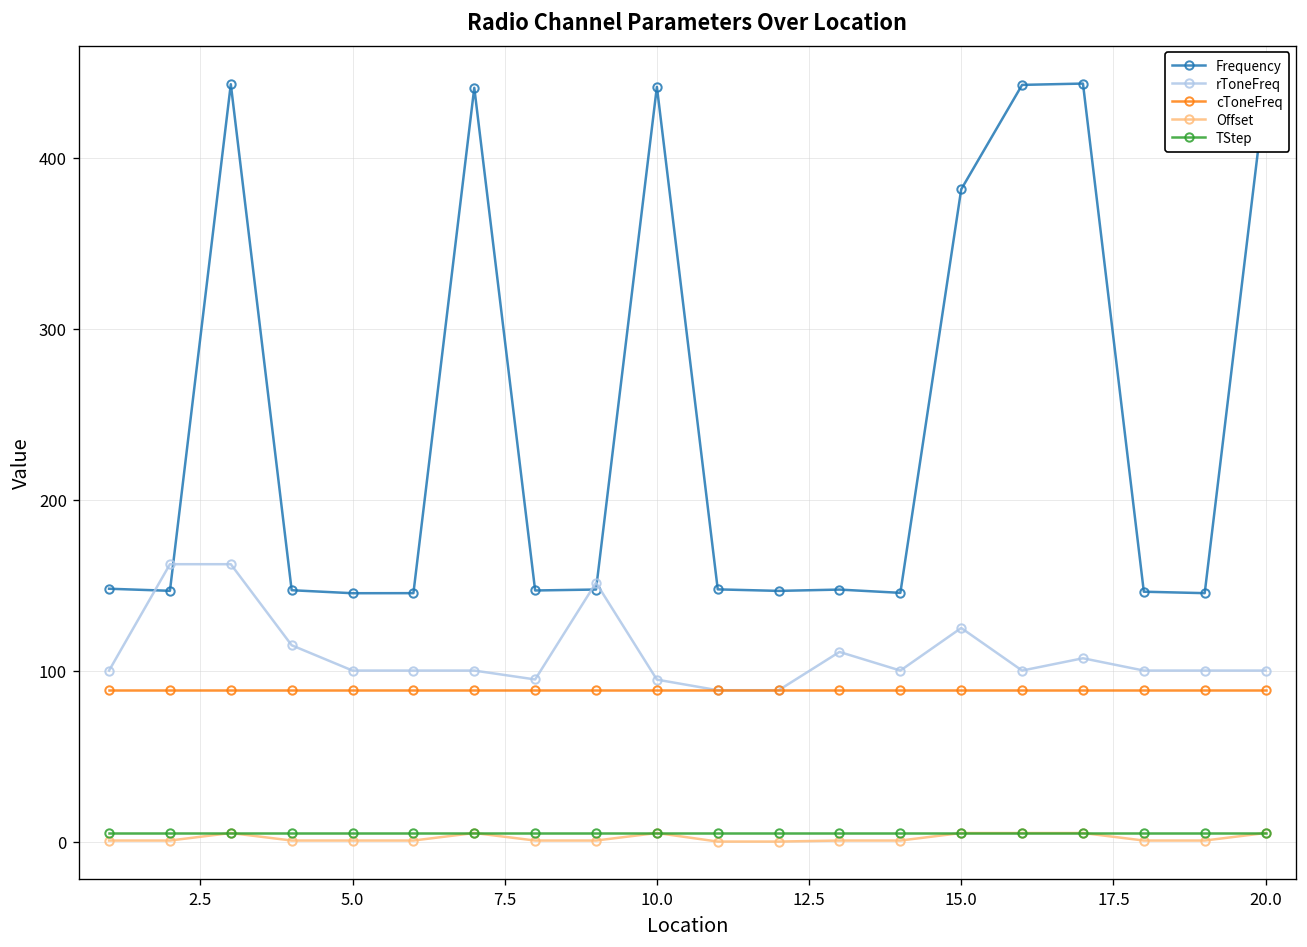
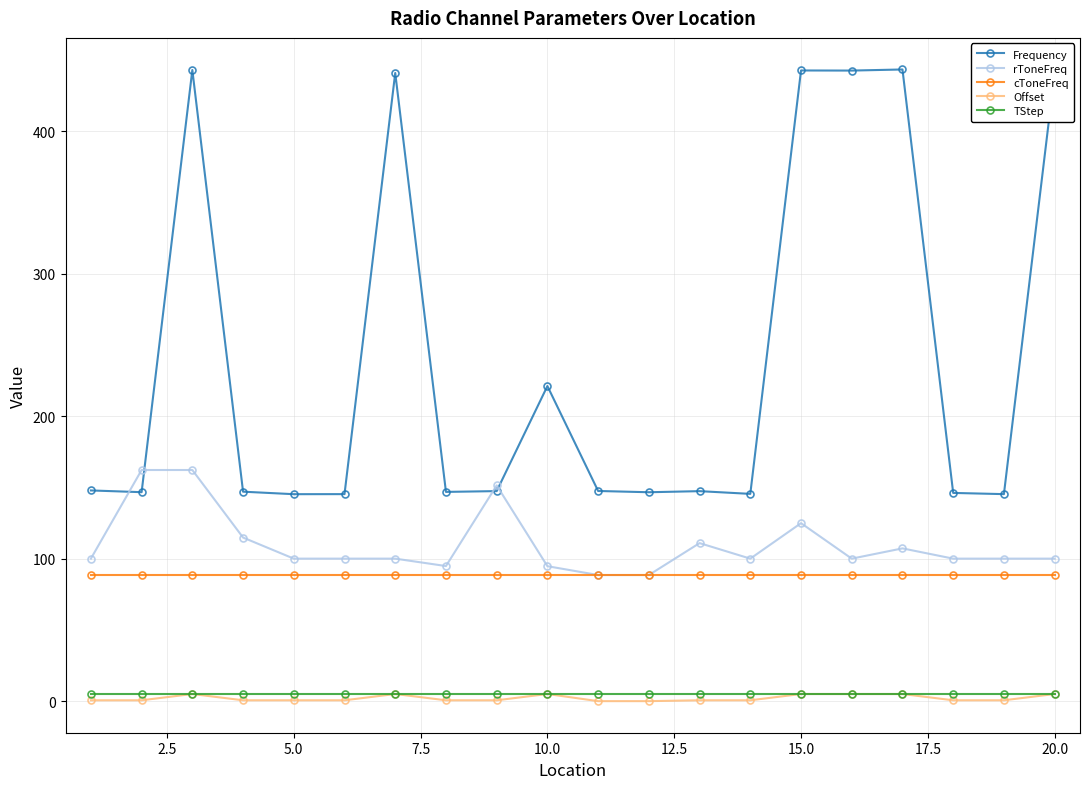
Frequency, 10.0: 441 -> 221
Frequency, 15.0: 381 -> 443
